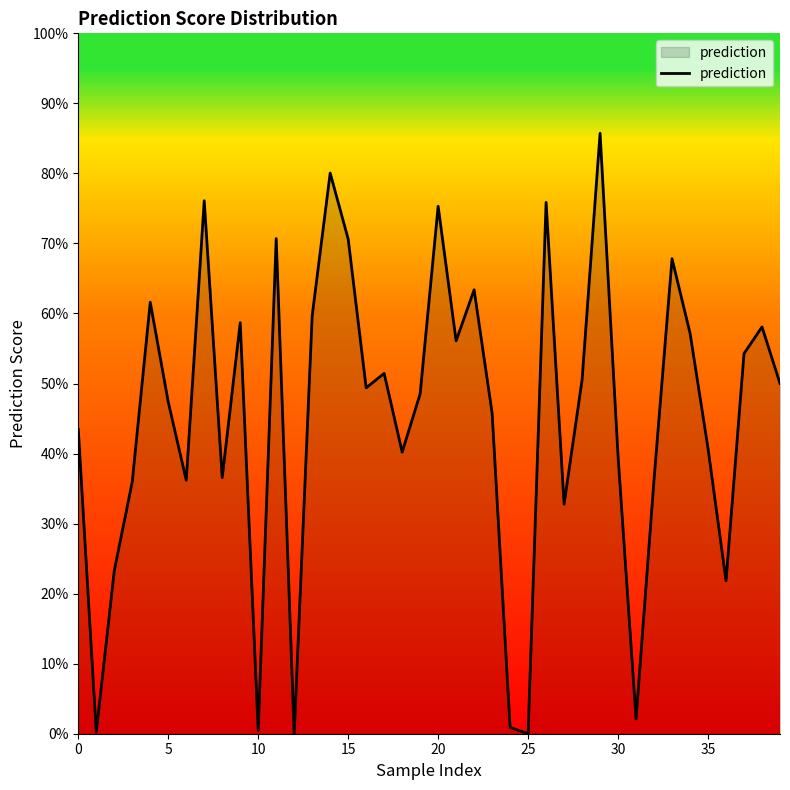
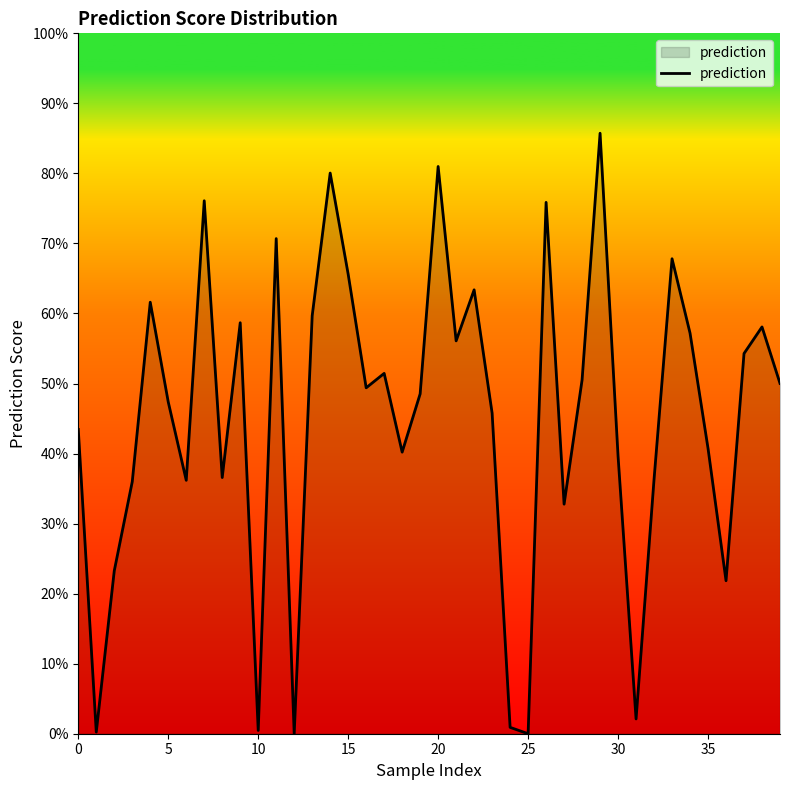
15: 71% -> 66%
20: 75% -> 81%
